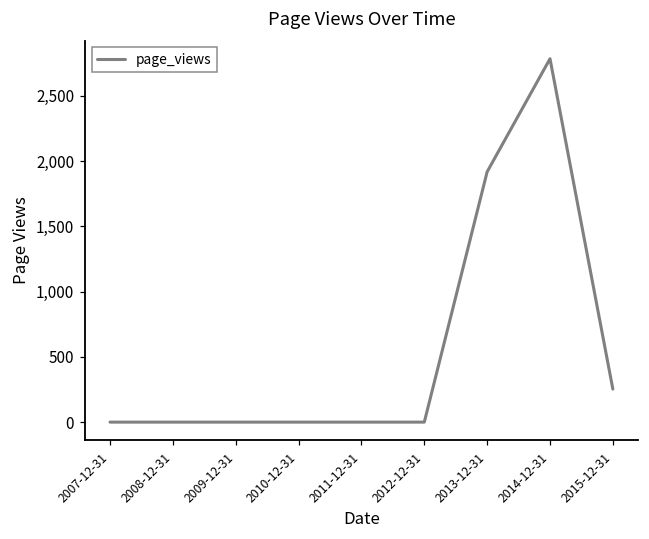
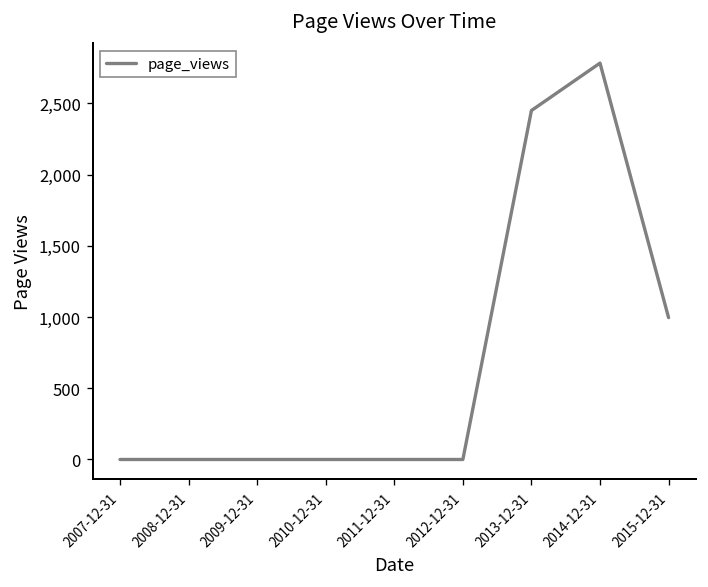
2013-12-31: 1,920 -> 2,450
2015-12-31: 250 -> 1,000
